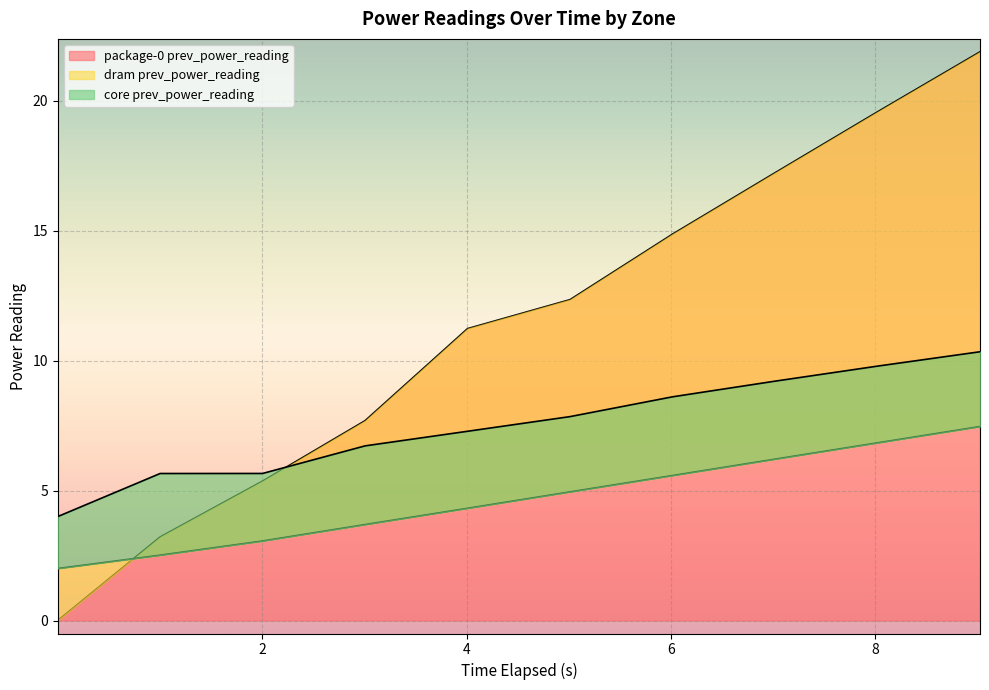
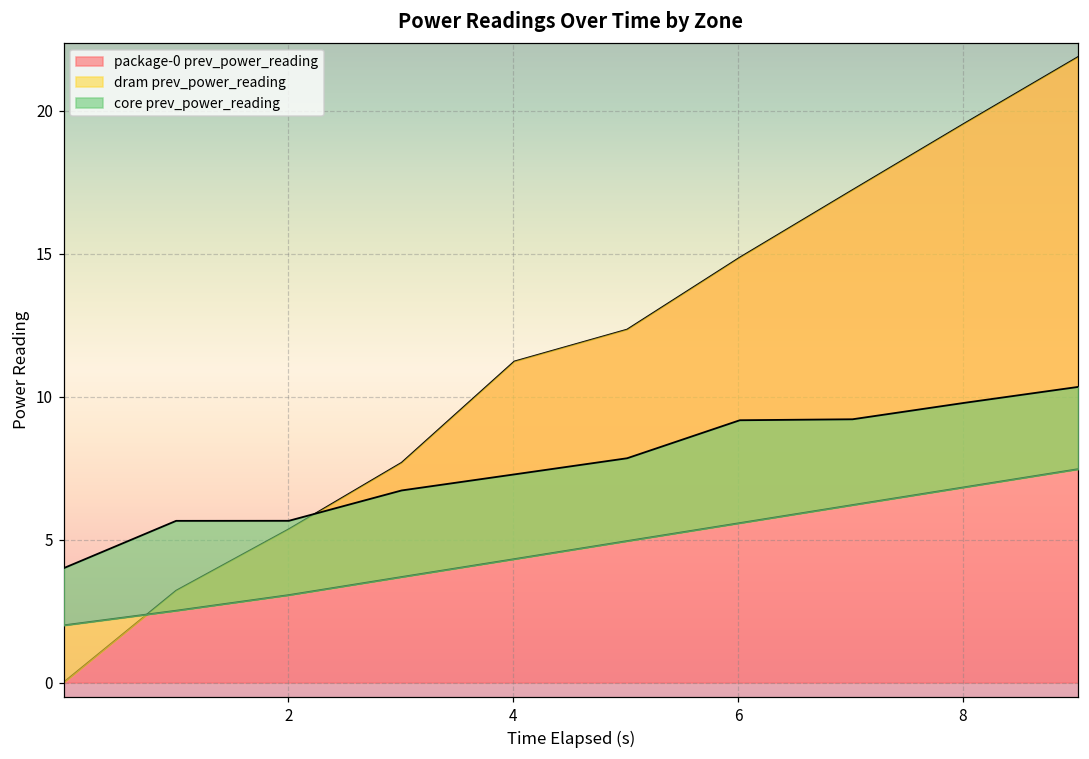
core prev_power_reading, 6: 8.6 -> 9.2
